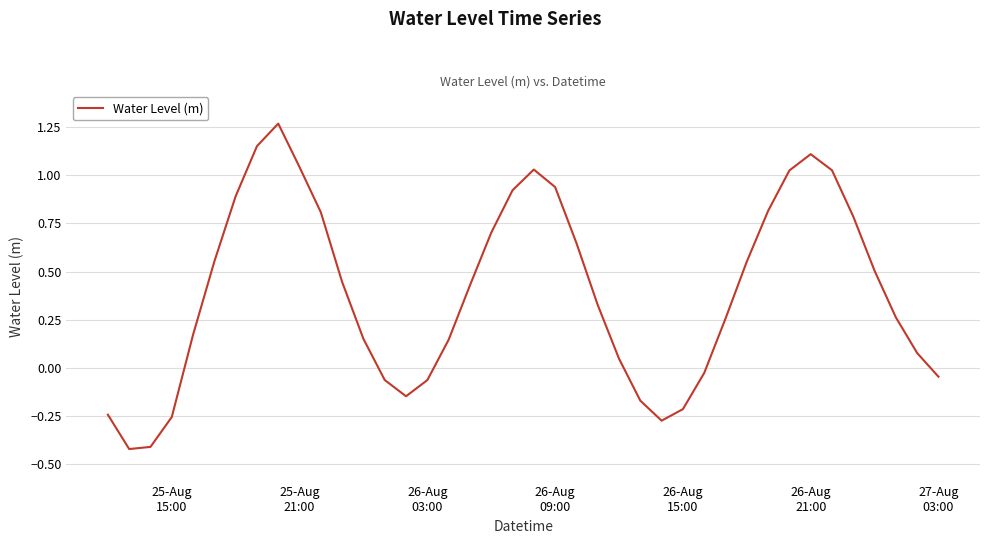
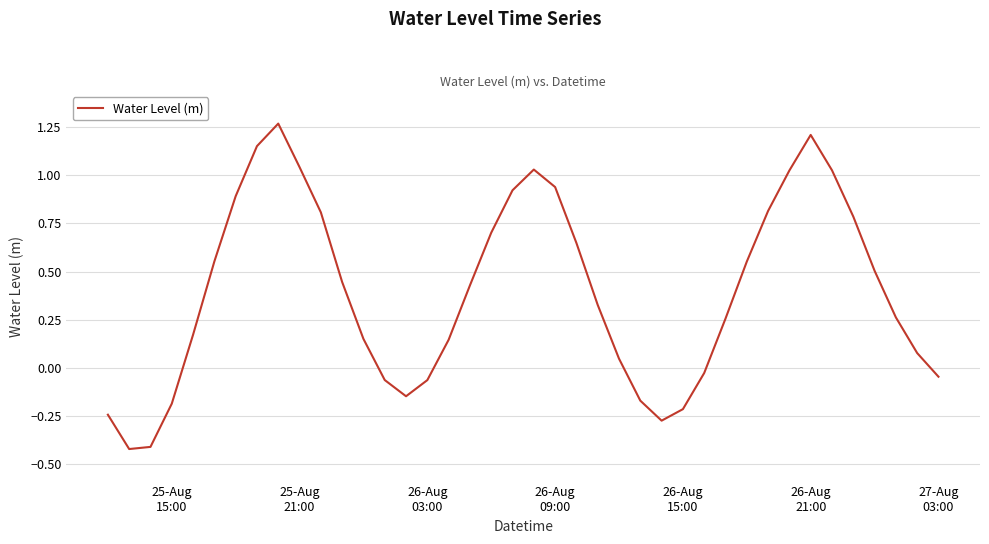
25-Aug 15:00: -0.26 -> -0.19
26-Aug 21:00: 1.11 -> 1.21
